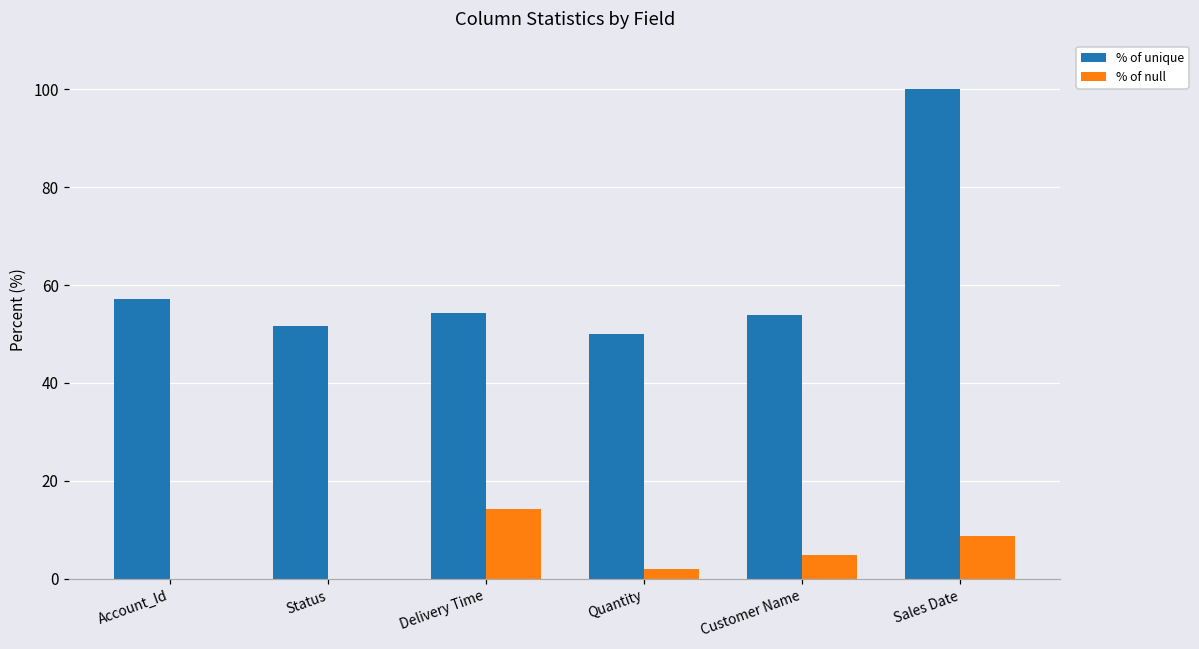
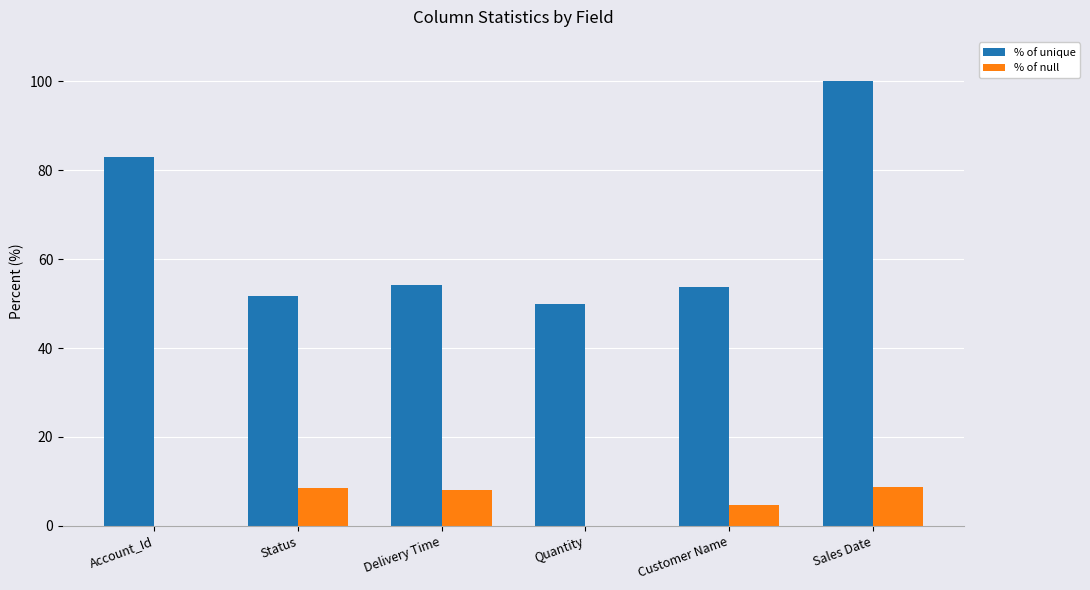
% of unique, Account_Id: 57 -> 83
% of null, Status: 0 -> 9
% of null, Delivery Time: 14 -> 8
% of null, Quantity: 2 -> 0
